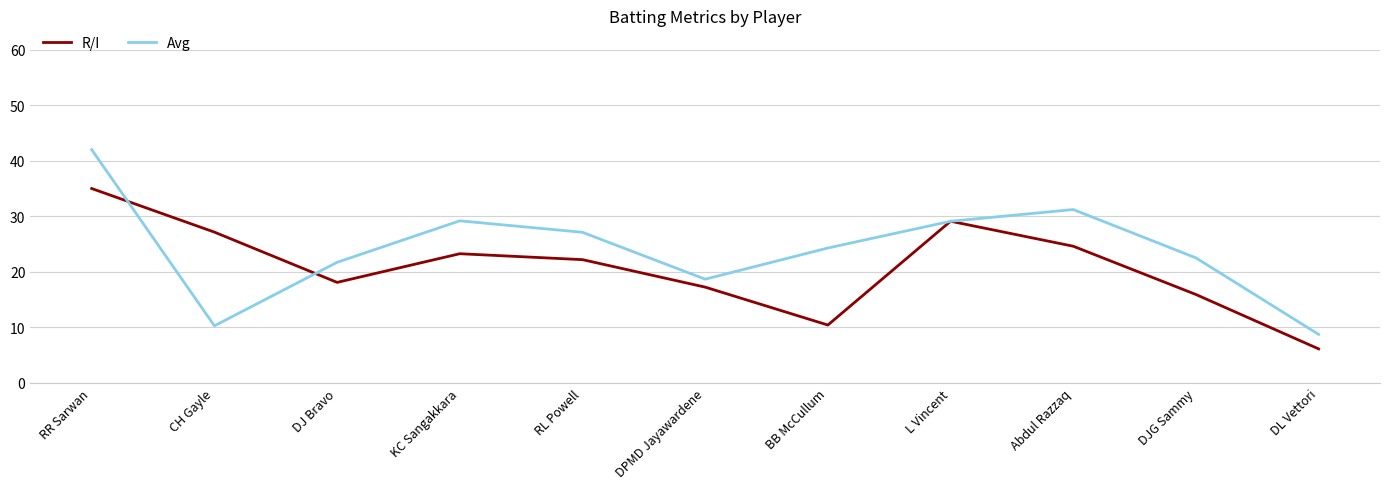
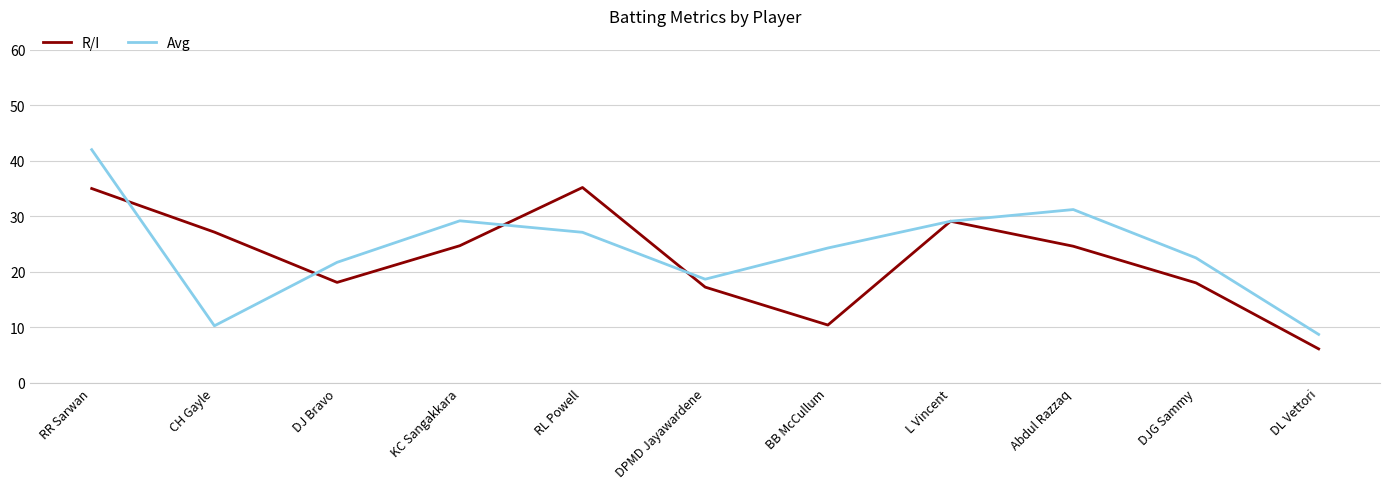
R/I, KC Sangakkara: 23 -> 25
R/I, RL Powell: 22 -> 35
R/I, DJG Sammy: 16 -> 18
